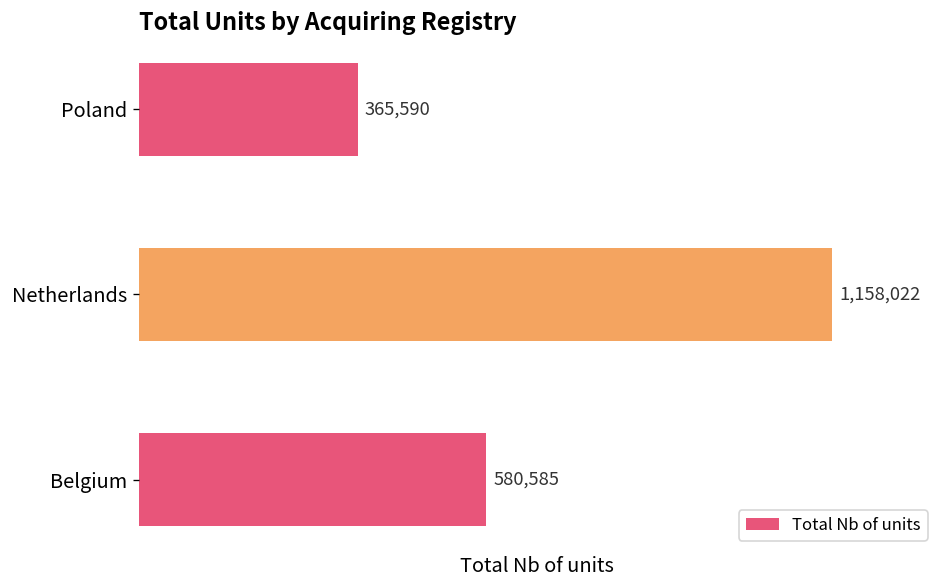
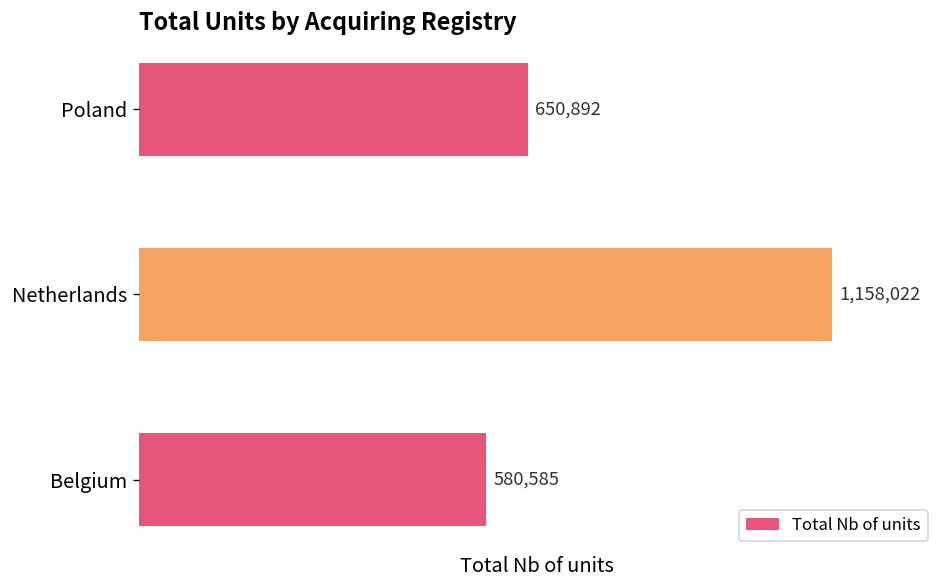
Poland: 365,590 -> 650,892
